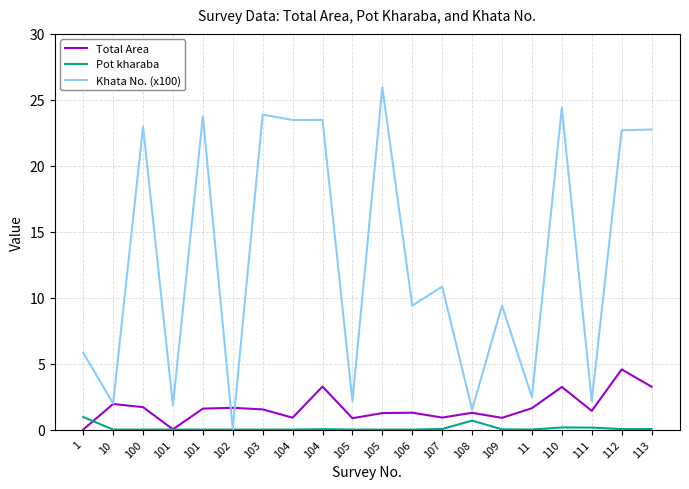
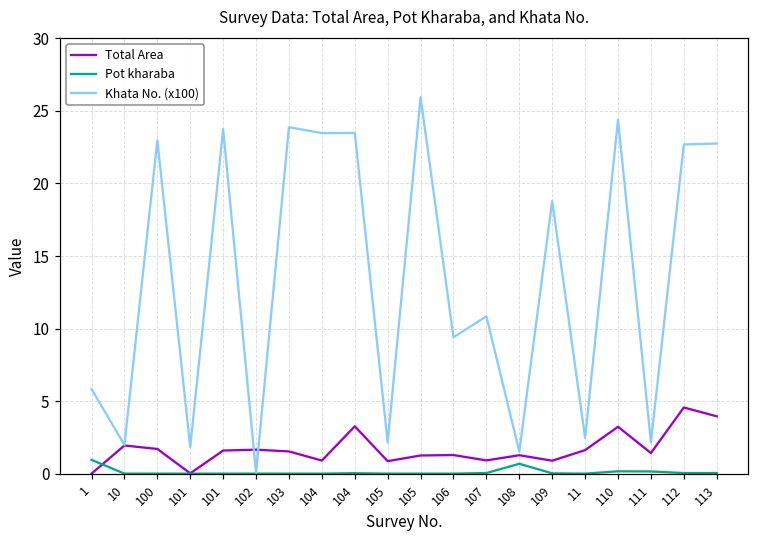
Khata No. (x100), 109: 9.4 -> 18.8
Total Area, 113: 3.3 -> 4.0
